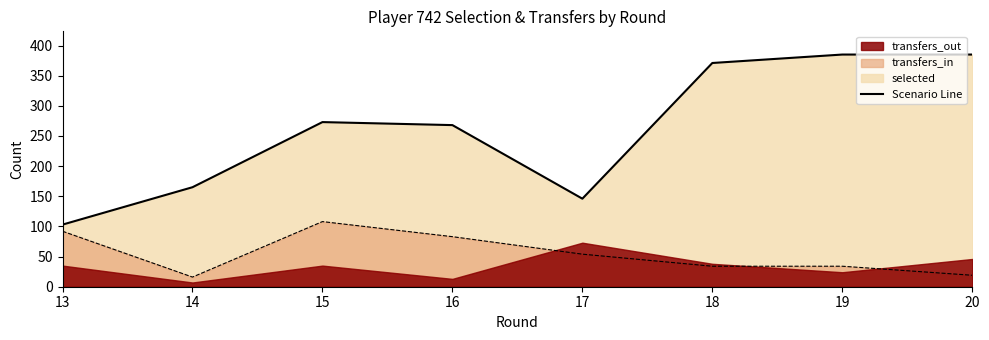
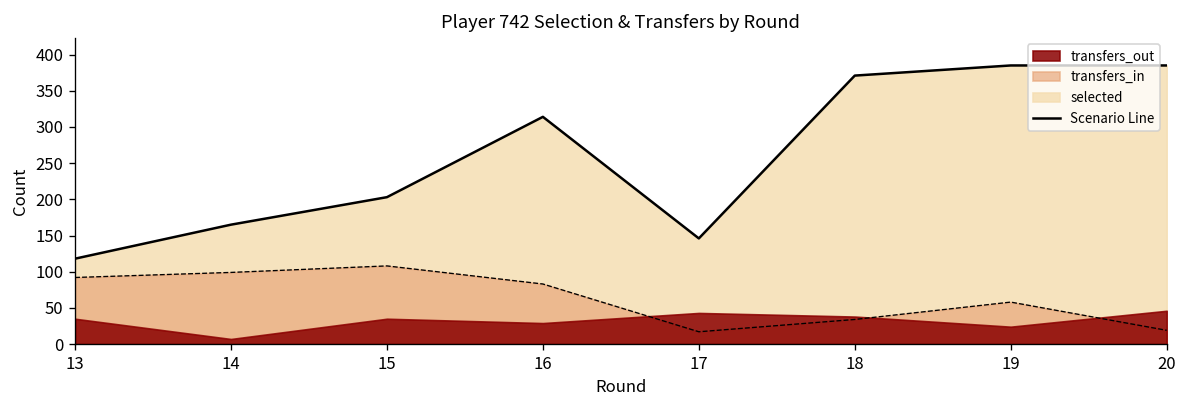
selected, 13: 100 -> 120
transfers_in, 14: 20 -> 100
selected, 15: 270 -> 200
selected, 16: 270 -> 310
transfers_out, 16: 10 -> 30
transfers_in, 17: 50 -> 20
transfers_out, 17: 70 -> 40
transfers_in, 19: 30 -> 60
